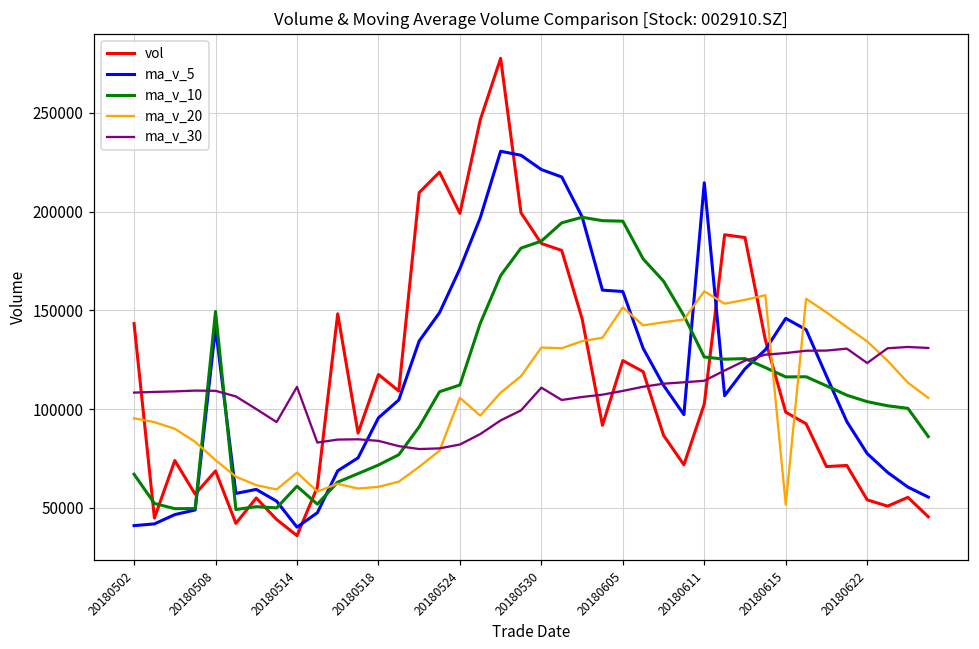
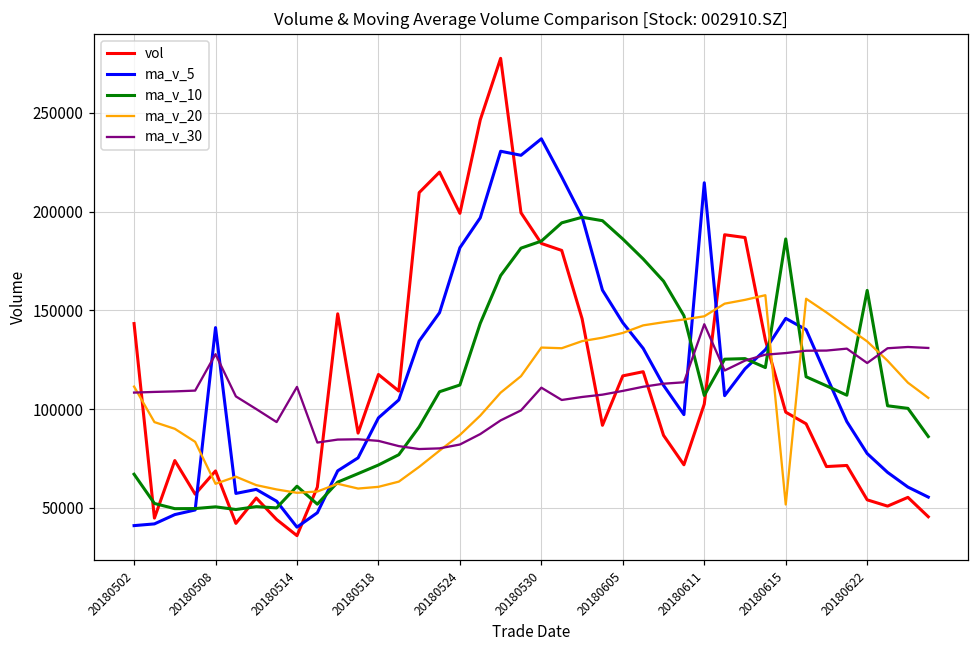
ma_v_20, 20180502: 95000 -> 111000
ma_v_10, 20180508: 149000 -> 51000
ma_v_20, 20180508: 74000 -> 62000
ma_v_30, 20180508: 109000 -> 128000
ma_v_20, 20180514: 68000 -> 58000
ma_v_5, 20180524: 171000 -> 182000
ma_v_20, 20180524: 106000 -> 87000
ma_v_5, 20180530: 221000 -> 237000
vol, 20180605: 125000 -> 117000
ma_v_5, 20180605: 160000 -> 144000
ma_v_10, 20180605: 195000 -> 186000
ma_v_20, 20180605: 151000 -> 139000
ma_v_10, 20180611: 126000 -> 107000
ma_v_20, 20180611: 160000 -> 147000
ma_v_30, 20180611: 114000 -> 143000
ma_v_10, 20180615: 116000 -> 186000
ma_v_10, 20180622: 104000 -> 160000
